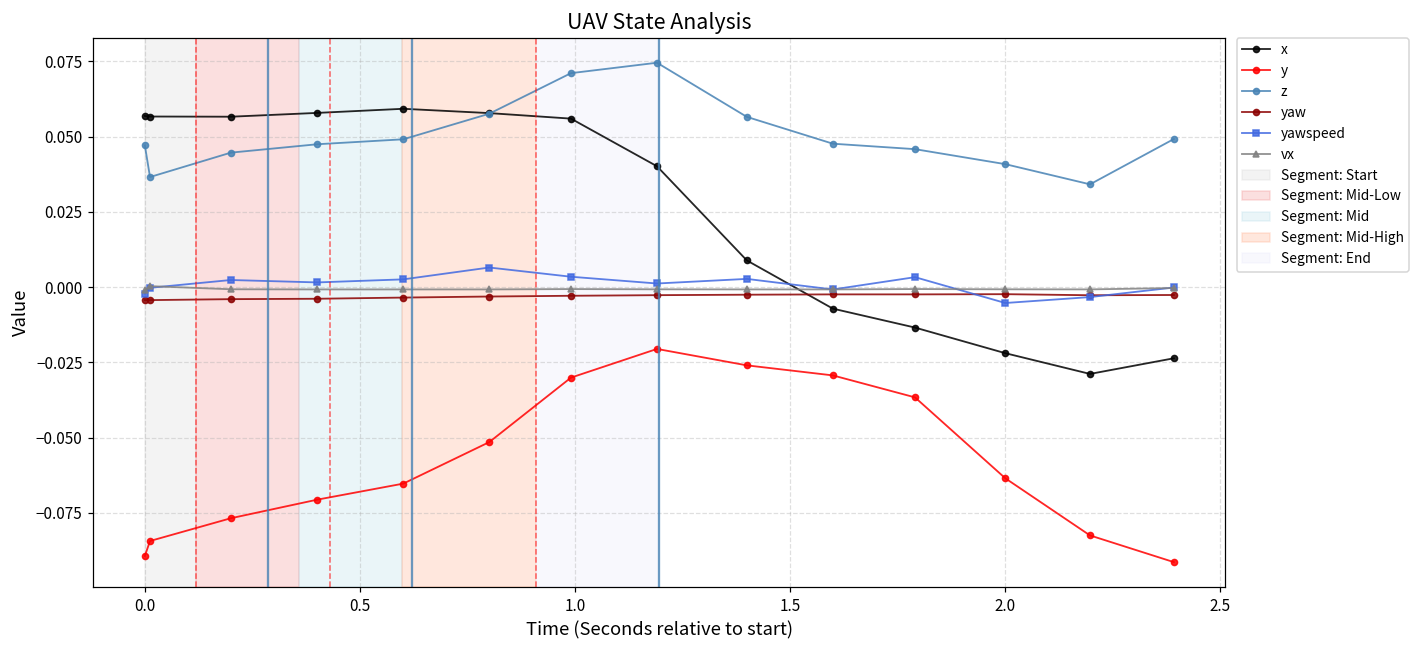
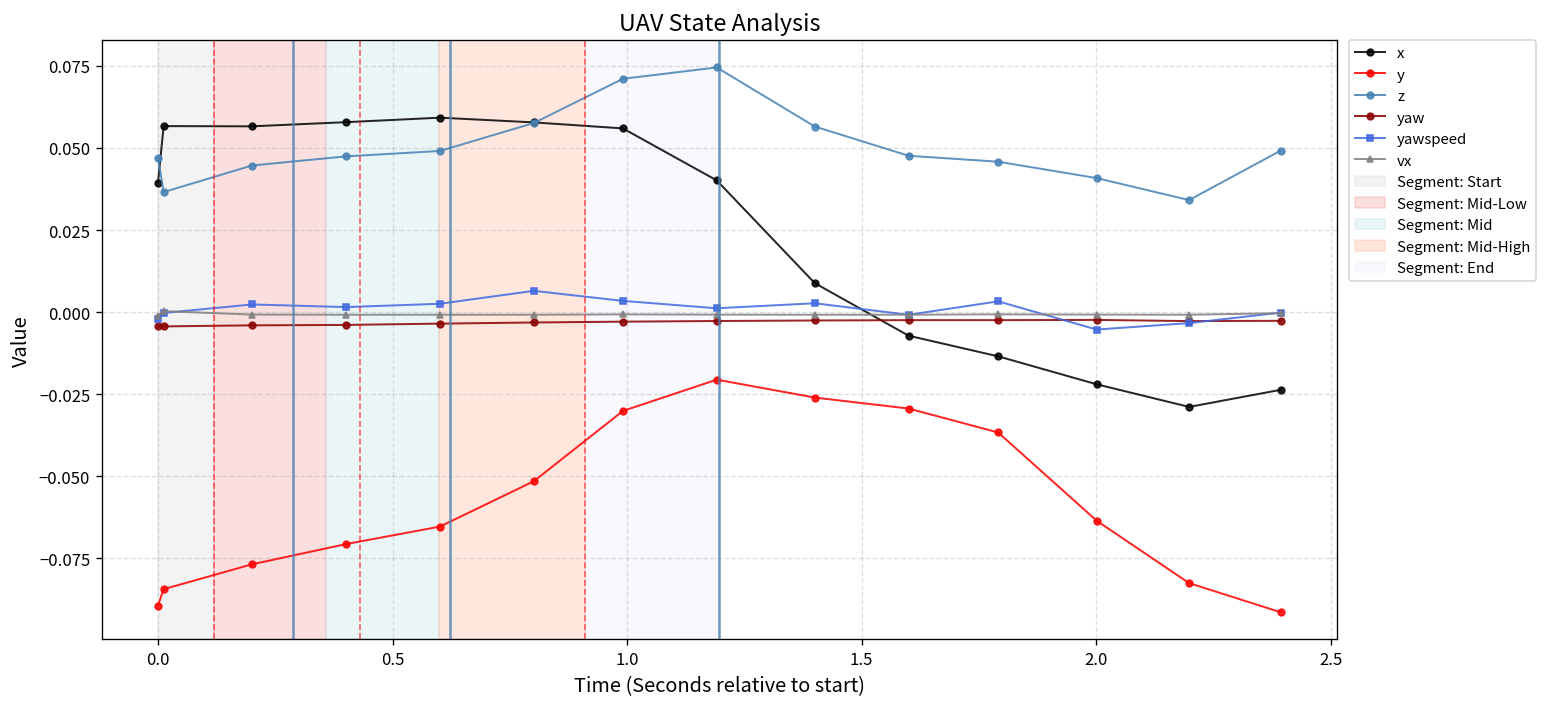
x, 0.0: 0.057 -> 0.039
